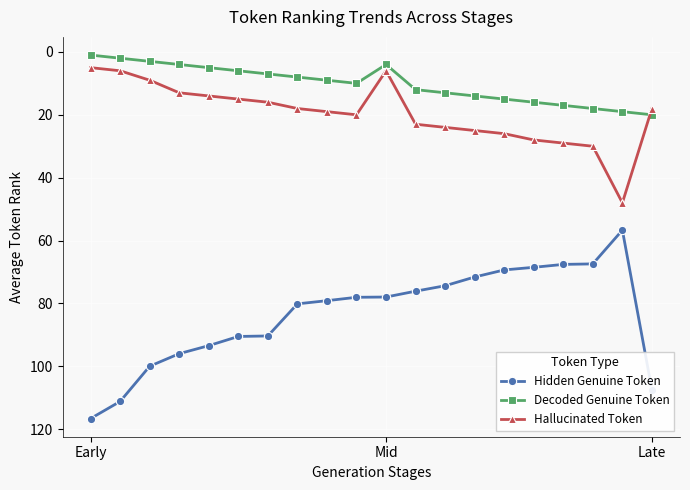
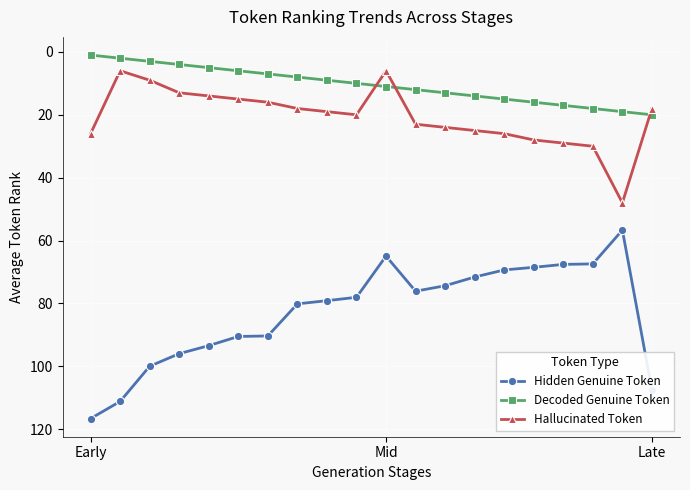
Hallucinated Token, Early: 5 -> 26
Hidden Genuine Token, Mid: 78 -> 65
Decoded Genuine Token, Mid: 4 -> 11
